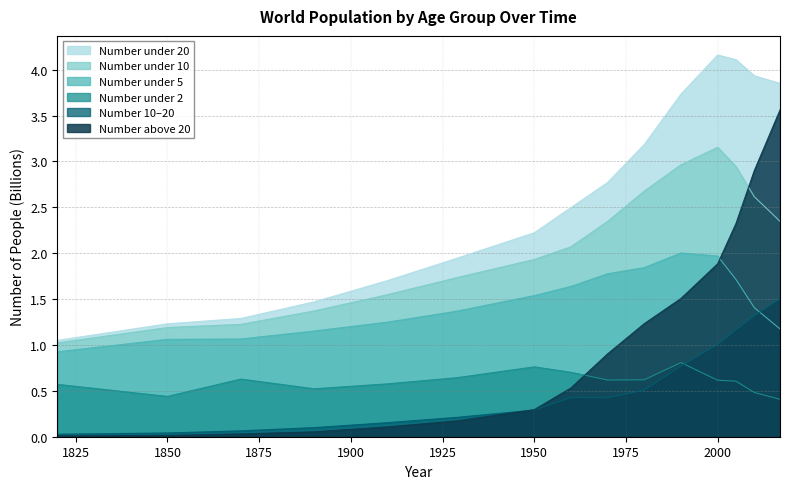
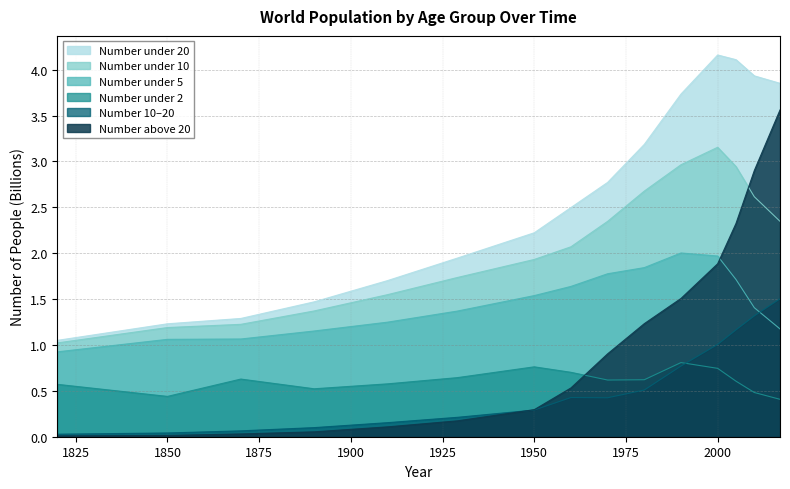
Number under 2, 2000: 0.6 -> 0.7
